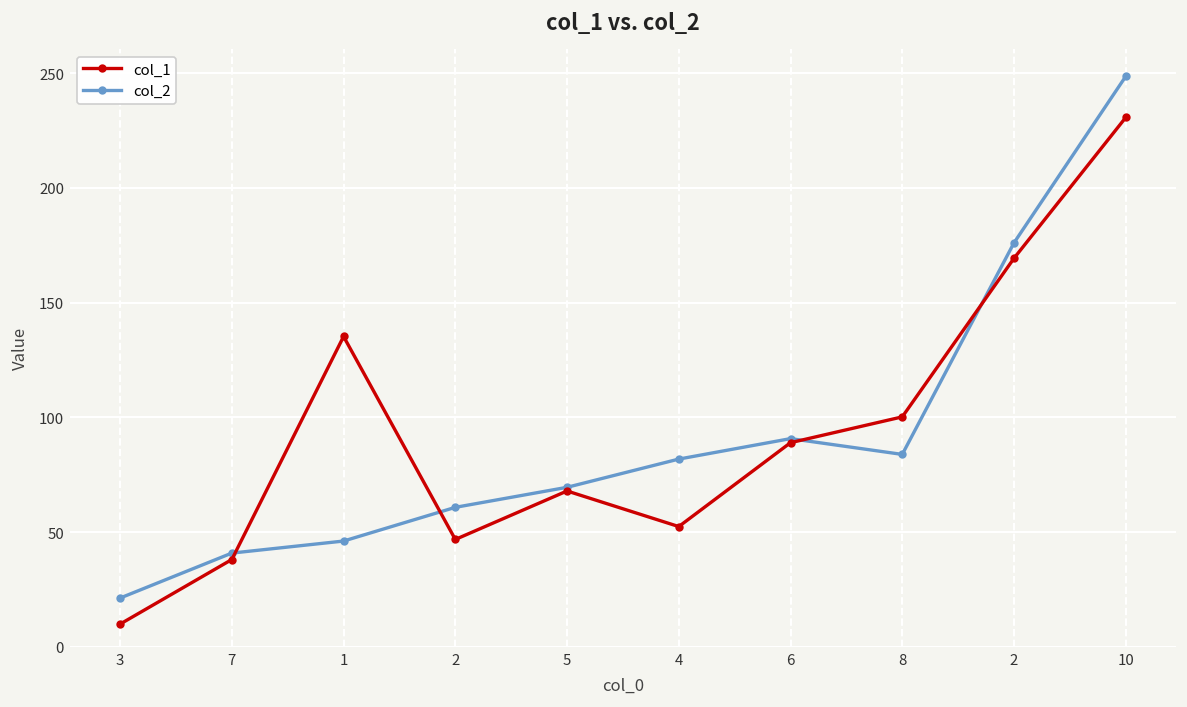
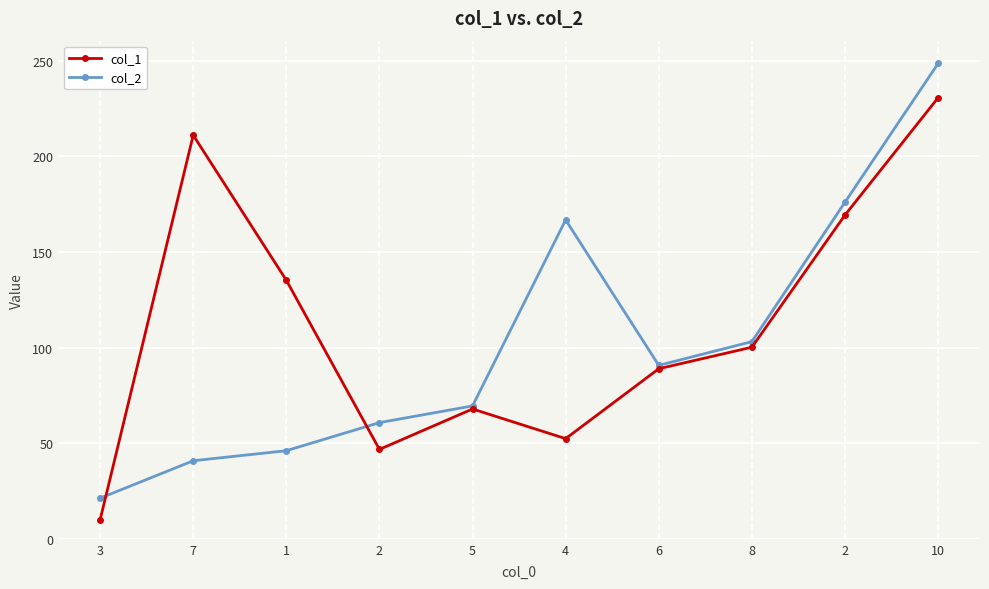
col_1, 7: 38 -> 211
col_2, 4: 82 -> 167
col_2, 8: 84 -> 103
